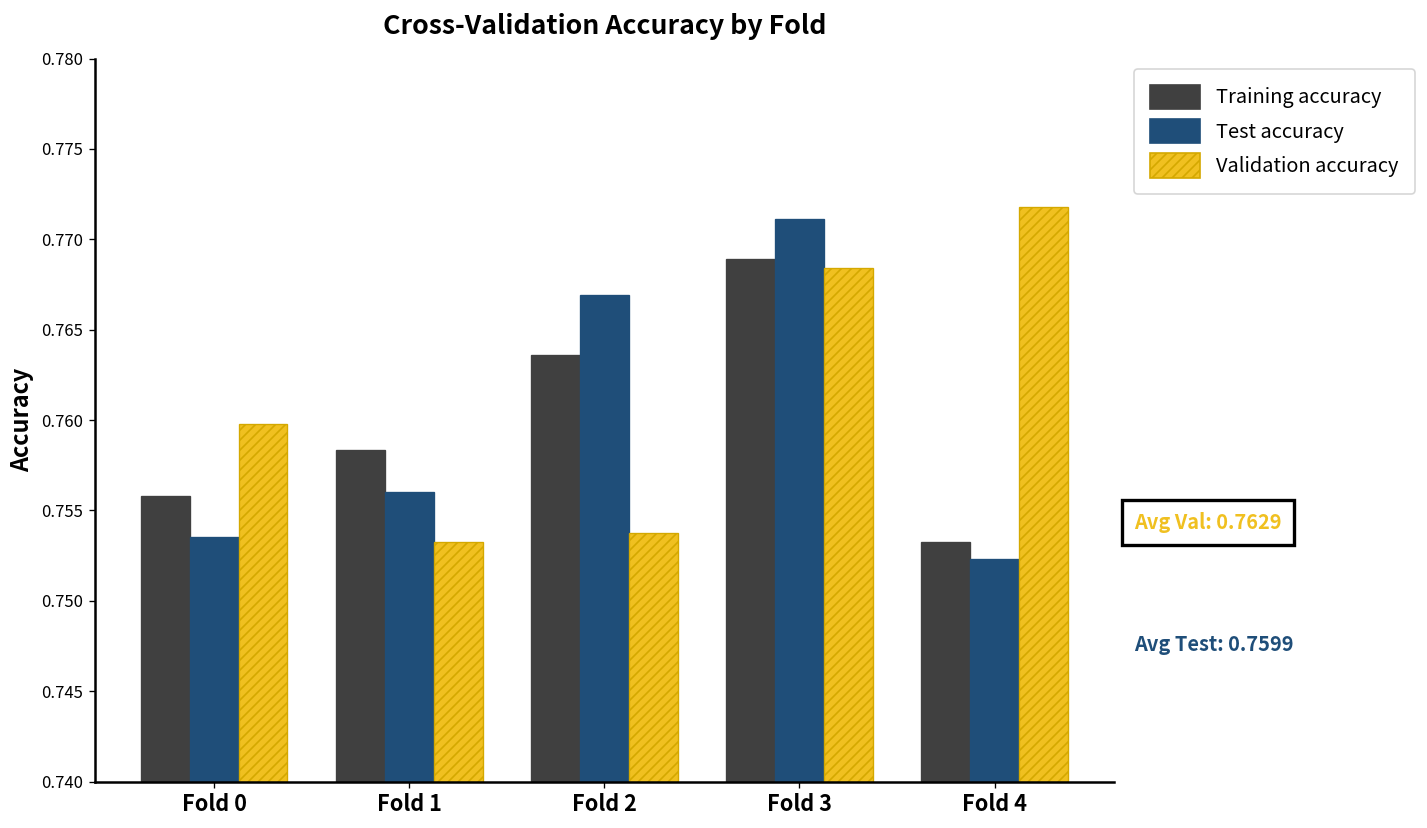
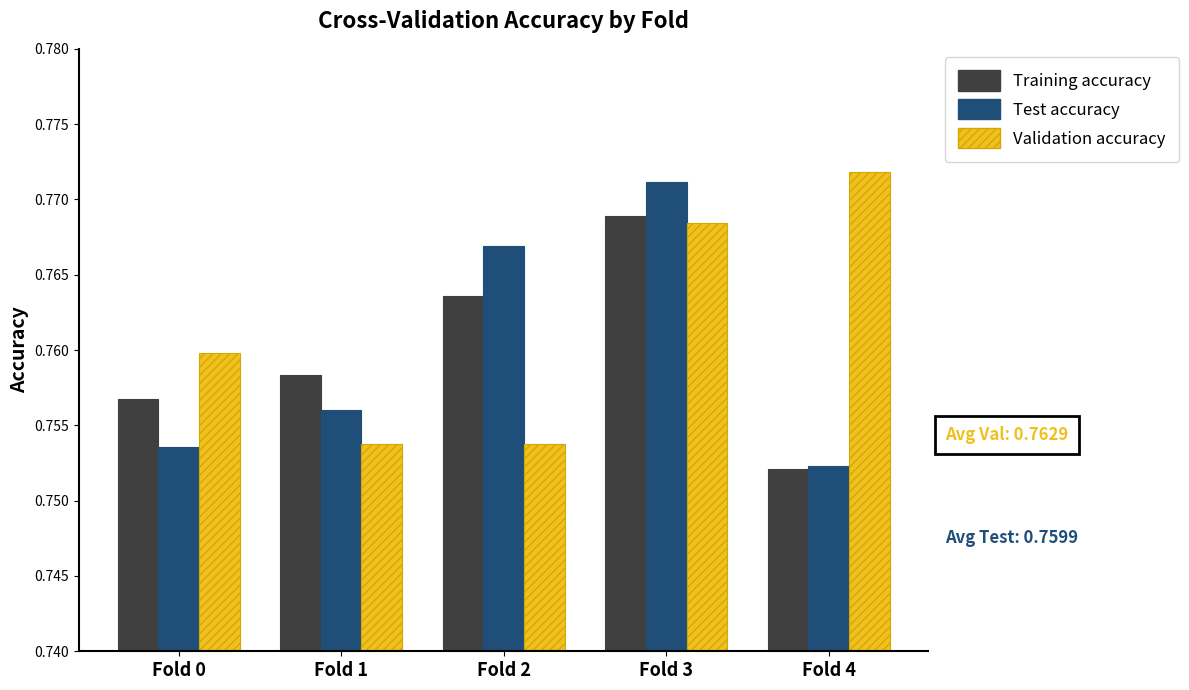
Training accuracy, Fold 0: 0.7558 -> 0.7567
Validation accuracy, Fold 1: 0.7532 -> 0.7538
Training accuracy, Fold 4: 0.7533 -> 0.7521
